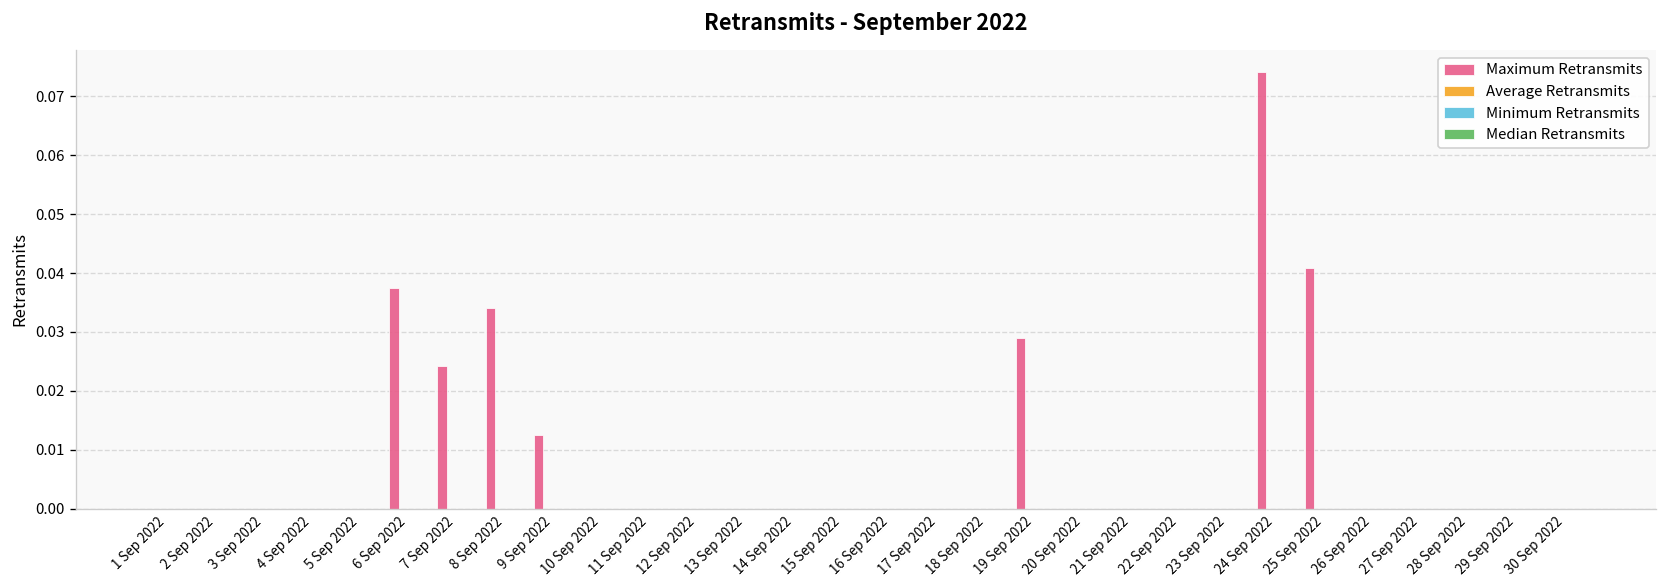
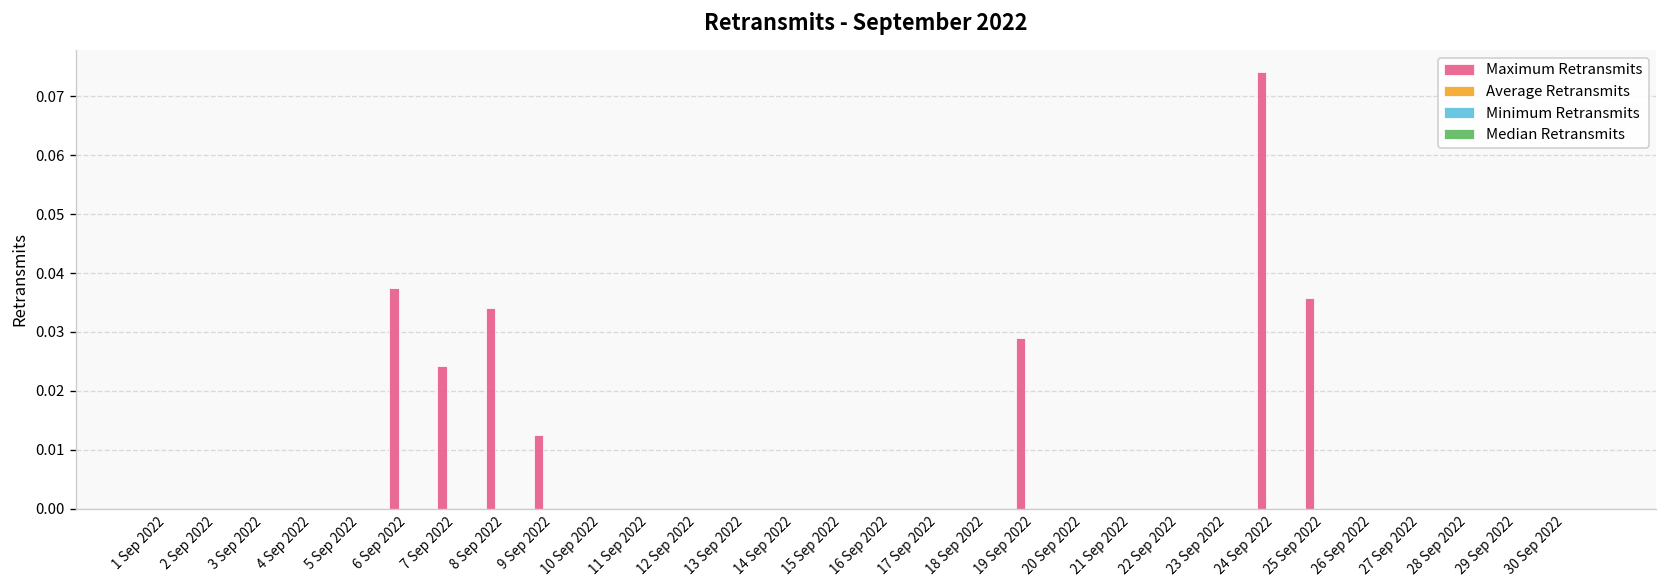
Maximum Retransmits, 25 Sep 2022: 0.041 -> 0.036
